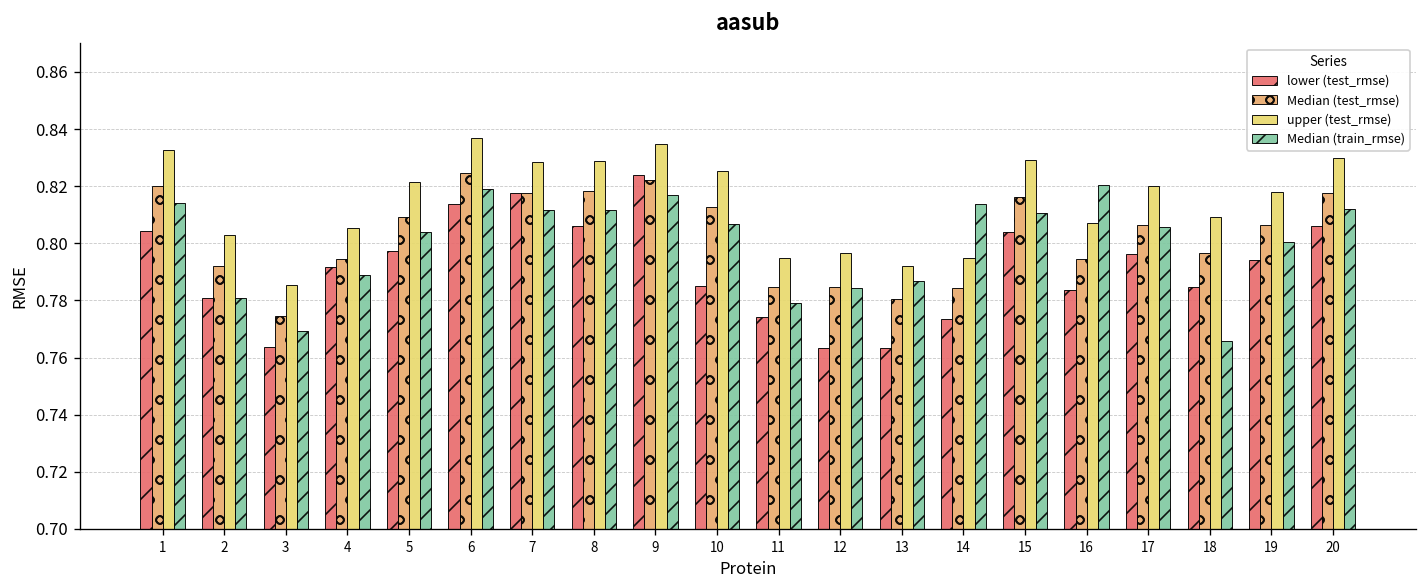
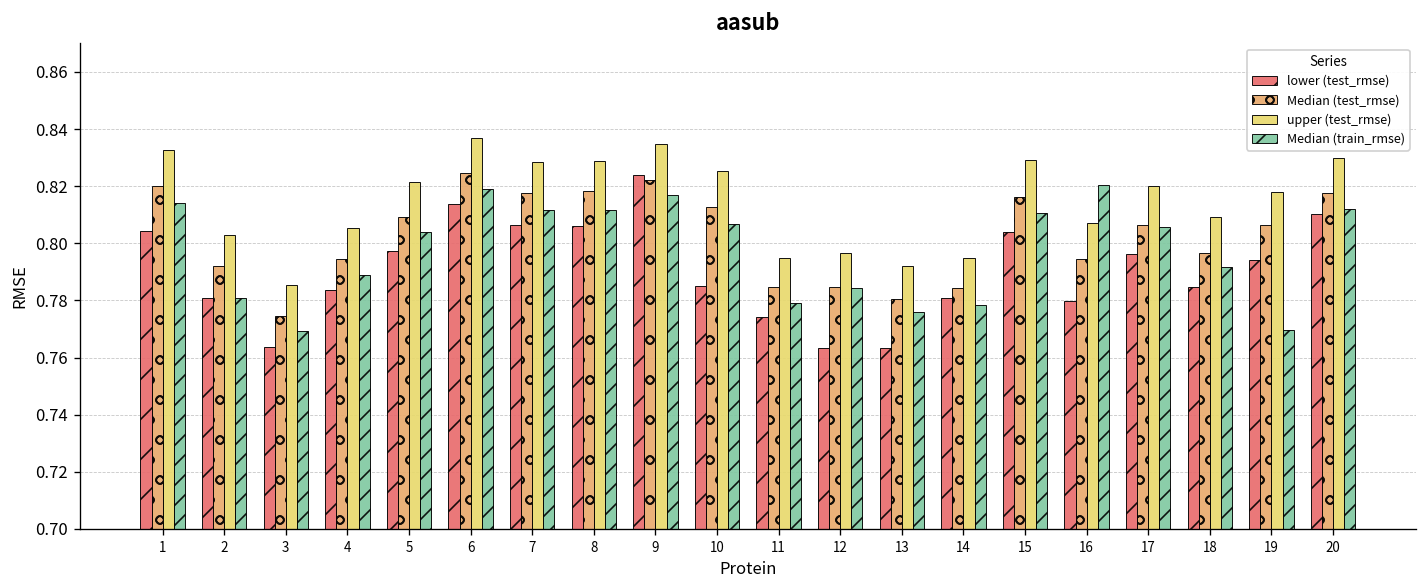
lower (test_rmse), 4: 0.792 -> 0.784
lower (test_rmse), 7: 0.818 -> 0.806
Median (train_rmse), 13: 0.787 -> 0.776
lower (test_rmse), 14: 0.773 -> 0.781
Median (train_rmse), 14: 0.814 -> 0.778
lower (test_rmse), 16: 0.784 -> 0.780
Median (train_rmse), 18: 0.766 -> 0.792
Median (train_rmse), 19: 0.801 -> 0.770
lower (test_rmse), 20: 0.806 -> 0.810
